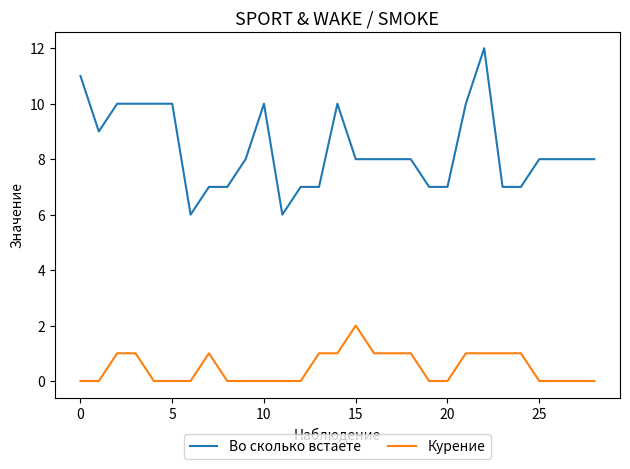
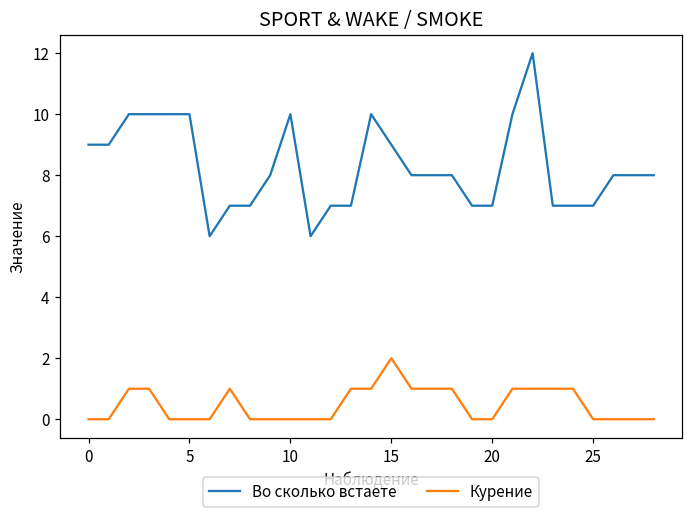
Во сколько встаете, 0: 11 -> 9
Во сколько встаете, 15: 8 -> 9
Во сколько встаете, 25: 8 -> 7
